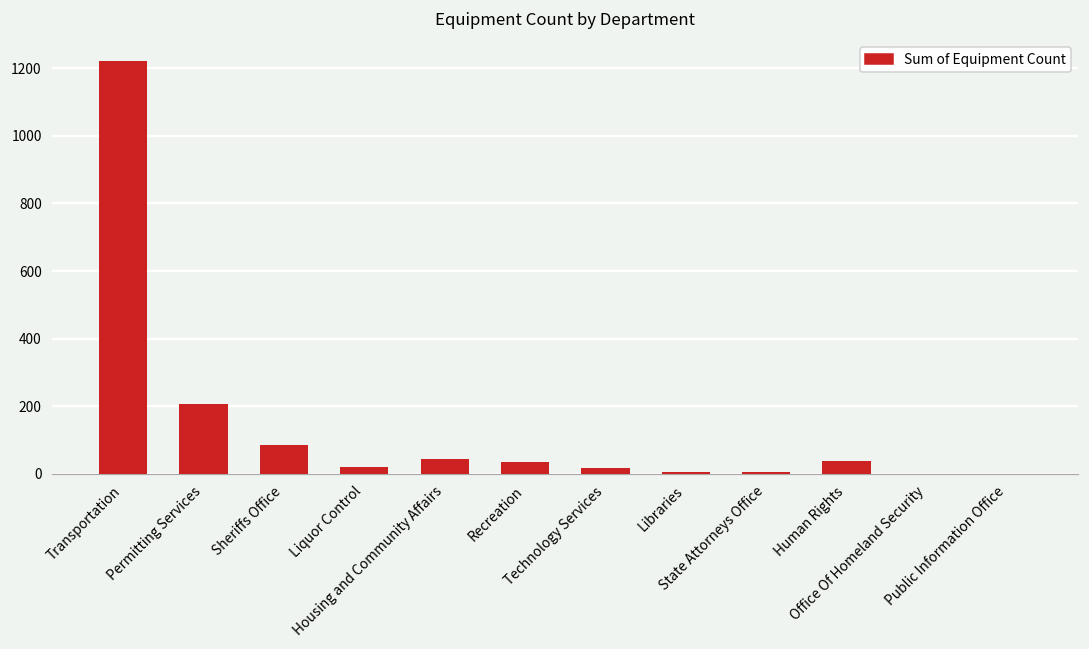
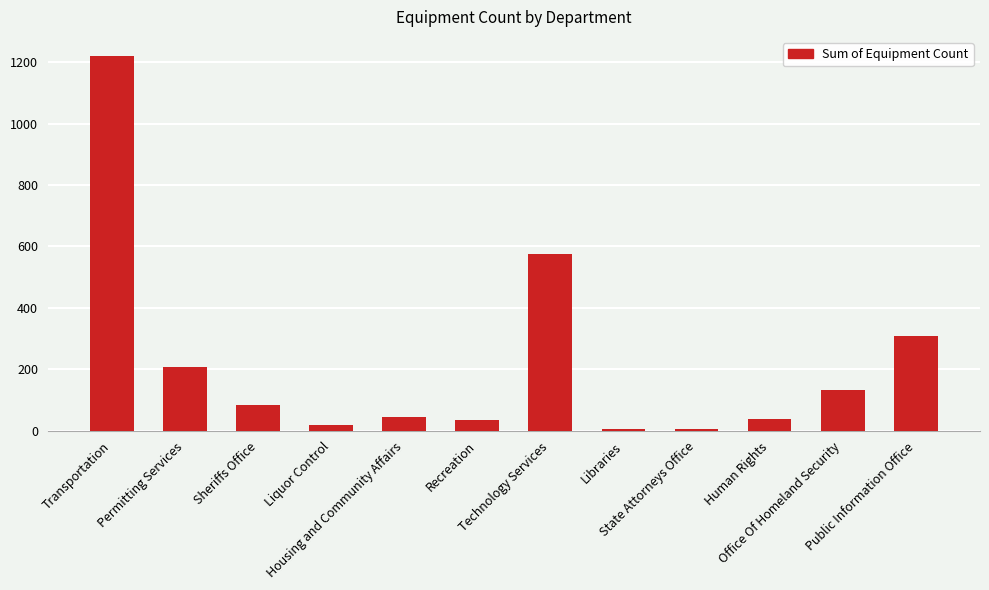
Technology Services: 20 -> 570
Office Of Homeland Security: 0 -> 130
Public Information Office: 0 -> 310
